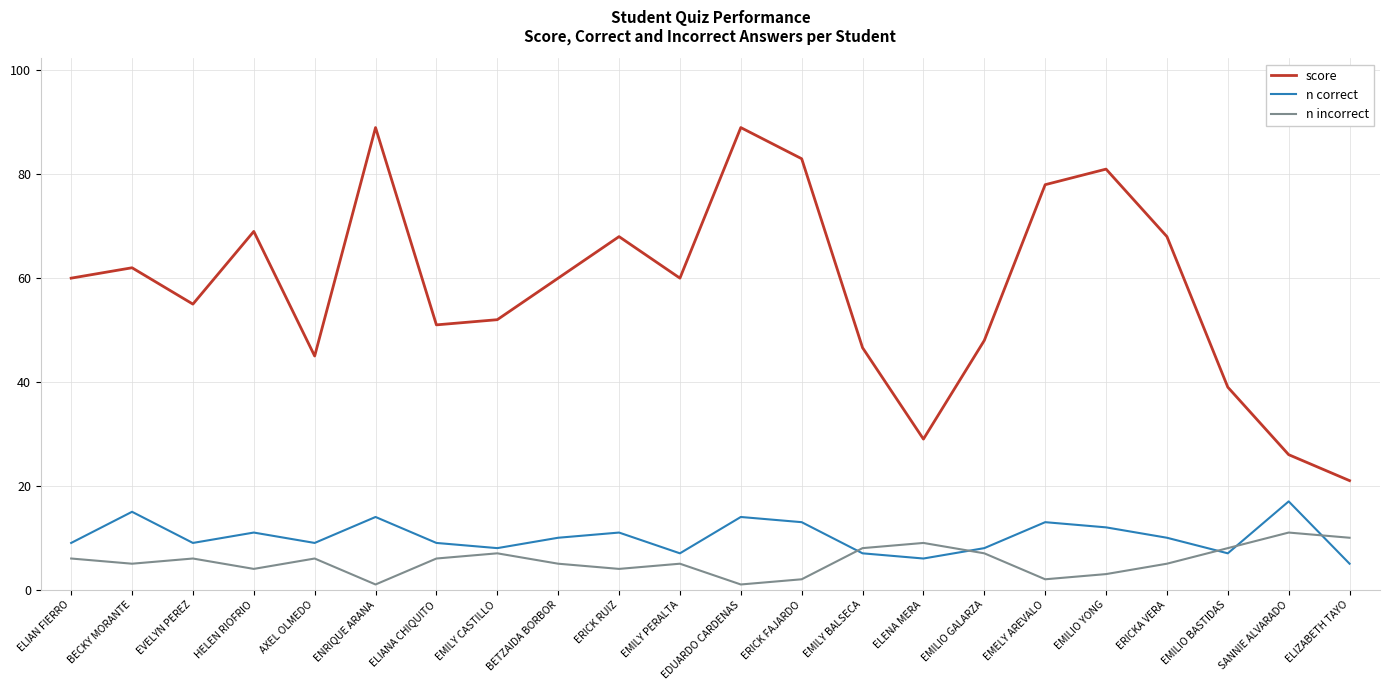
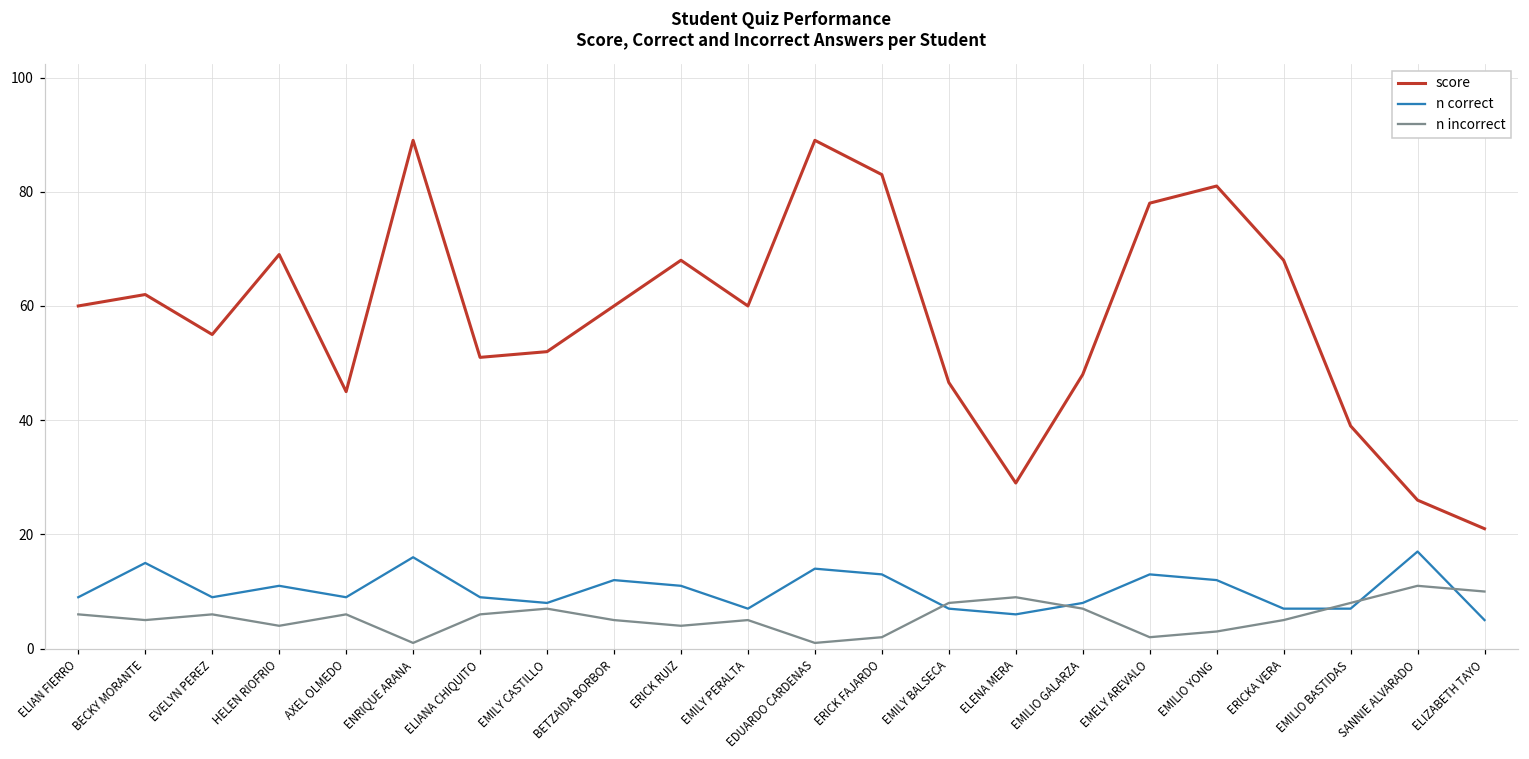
n correct, ENRIQUE ARANA: 14 -> 16
n correct, BETZAIDA BORBOR: 10 -> 12
n correct, ERICKA VERA: 10 -> 7
